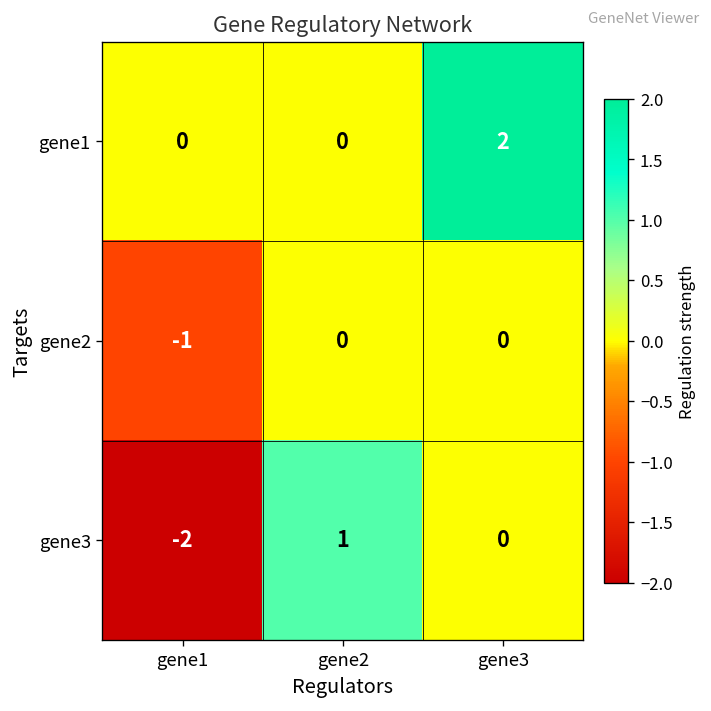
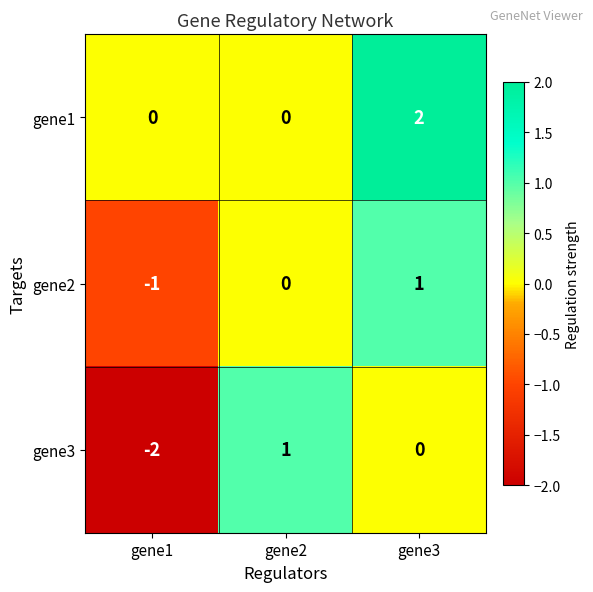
gene2, gene3: 0 -> 1
